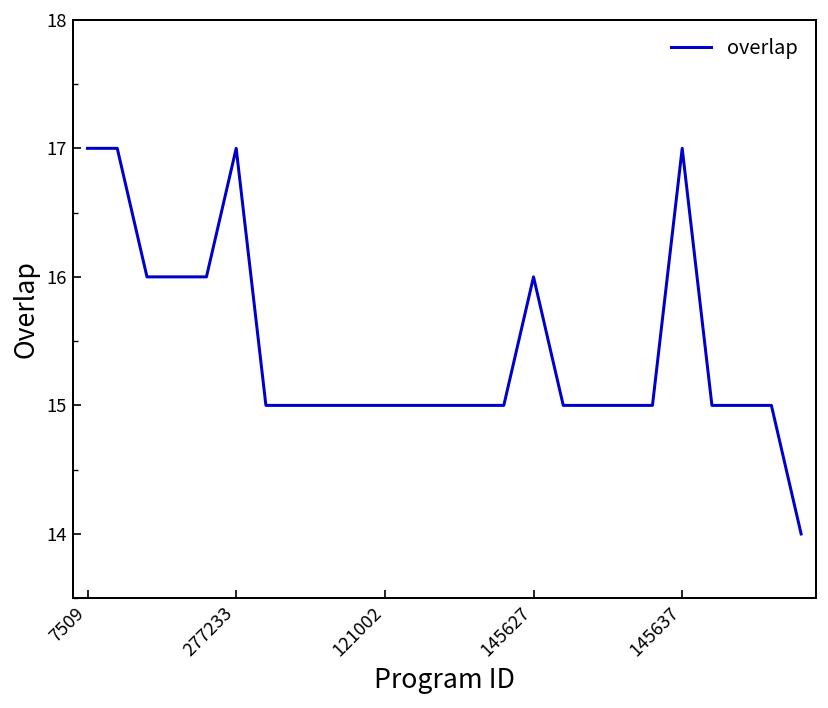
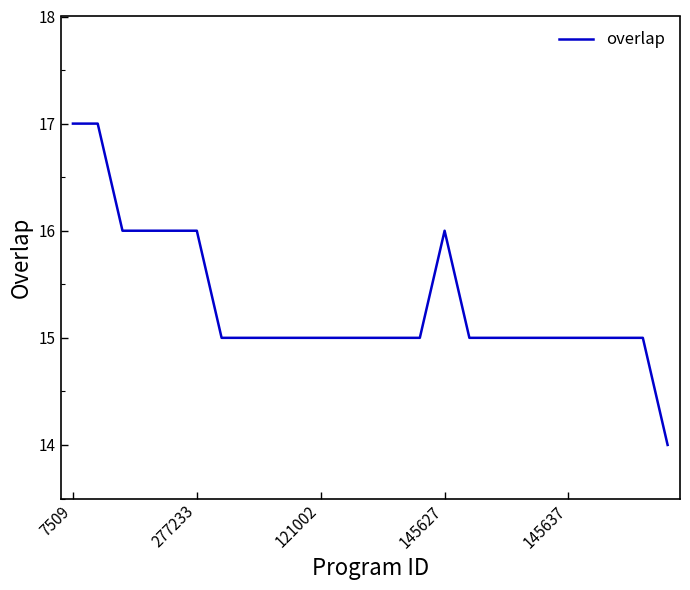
277233: 17 -> 16
145637: 17 -> 15
